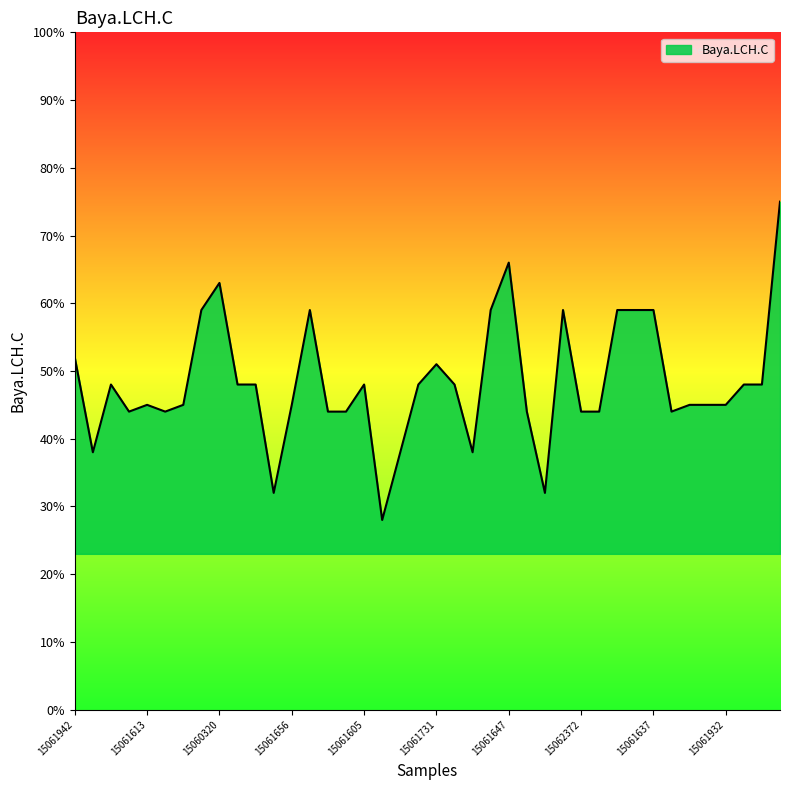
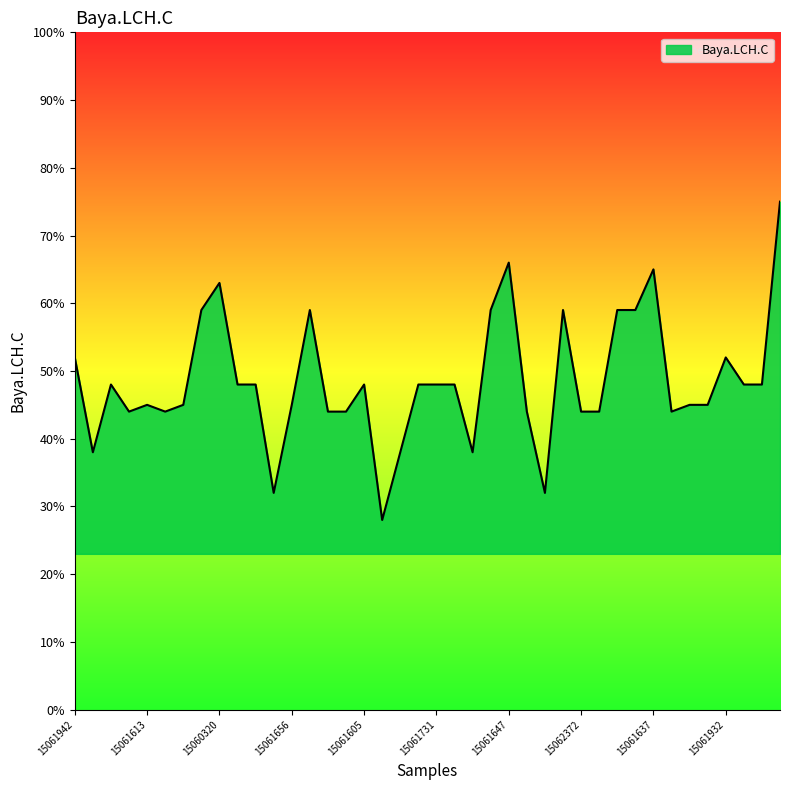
15061731: 51% -> 48%
15061637: 59% -> 65%
15061932: 45% -> 52%
